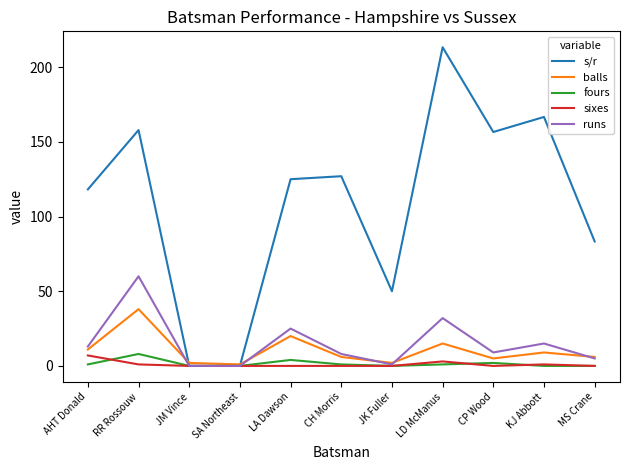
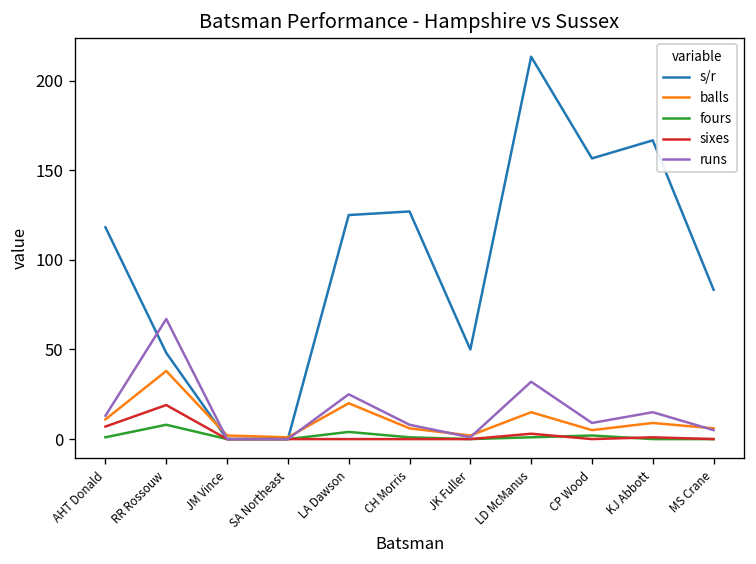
s/r, RR Rossouw: 158 -> 48
sixes, RR Rossouw: 1 -> 19
runs, RR Rossouw: 60 -> 67
